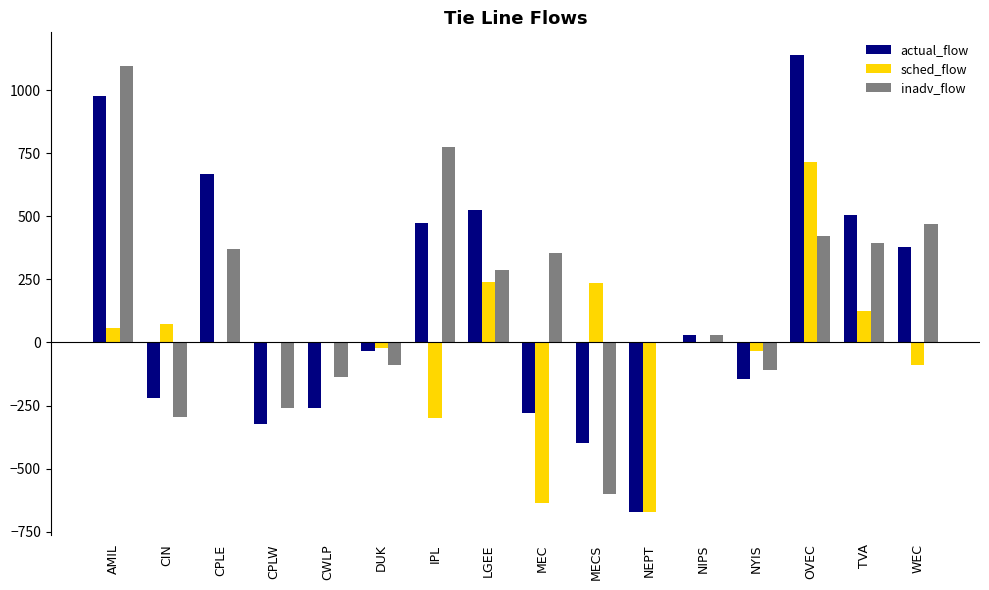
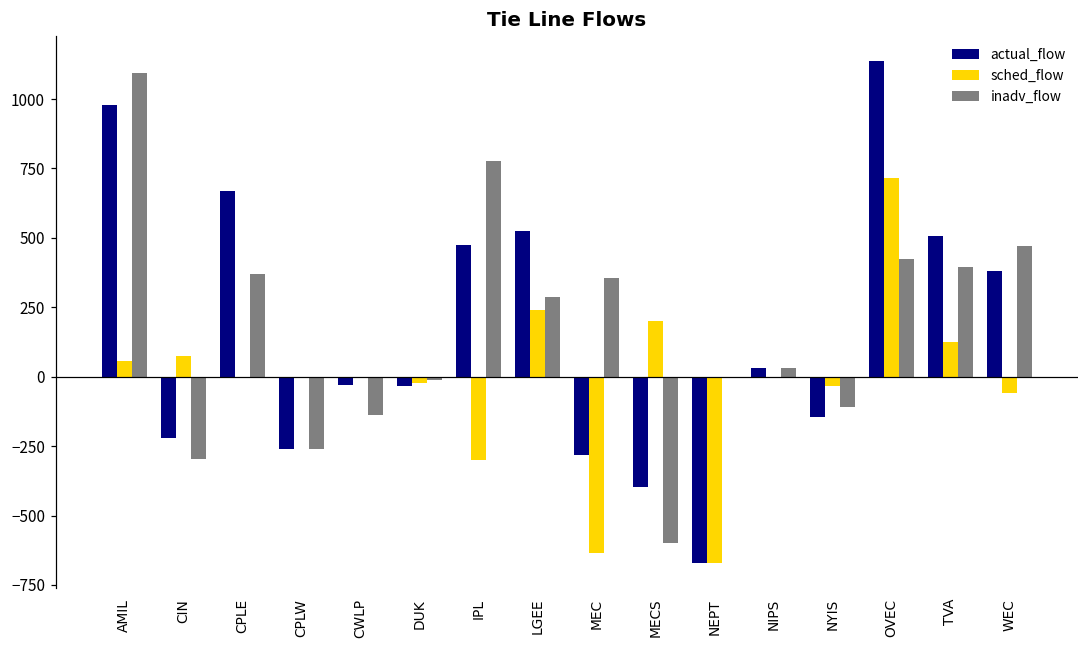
actual_flow, CPLW: -320 -> -260
actual_flow, CWLP: -260 -> -30
inadv_flow, DUK: -90 -> -10
sched_flow, MECS: 240 -> 200
sched_flow, WEC: -90 -> -60
